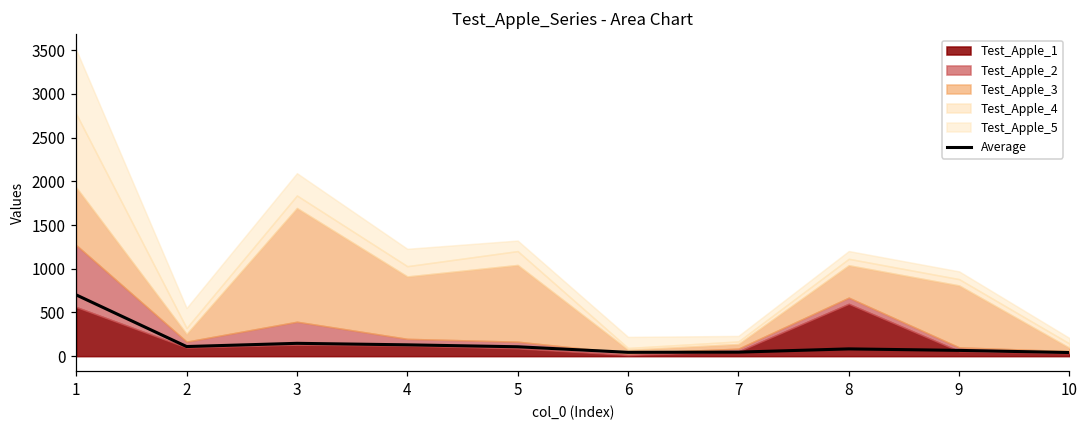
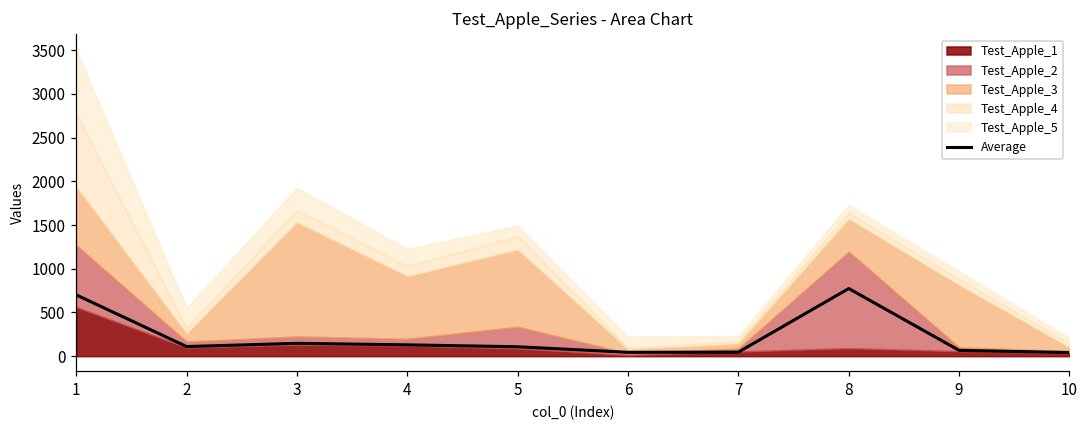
Test_Apple_2, 3: 300 -> 100
Test_Apple_2, 5: 100 -> 200
Average, 8: 100 -> 800
Test_Apple_1, 8: 600 -> 100
Test_Apple_2, 8: 100 -> 1100
